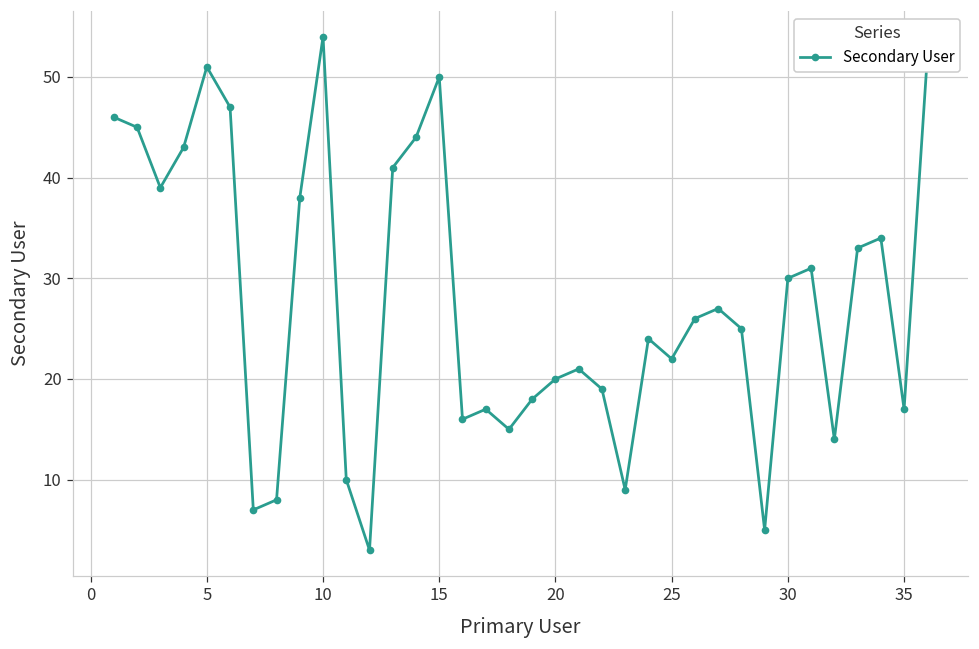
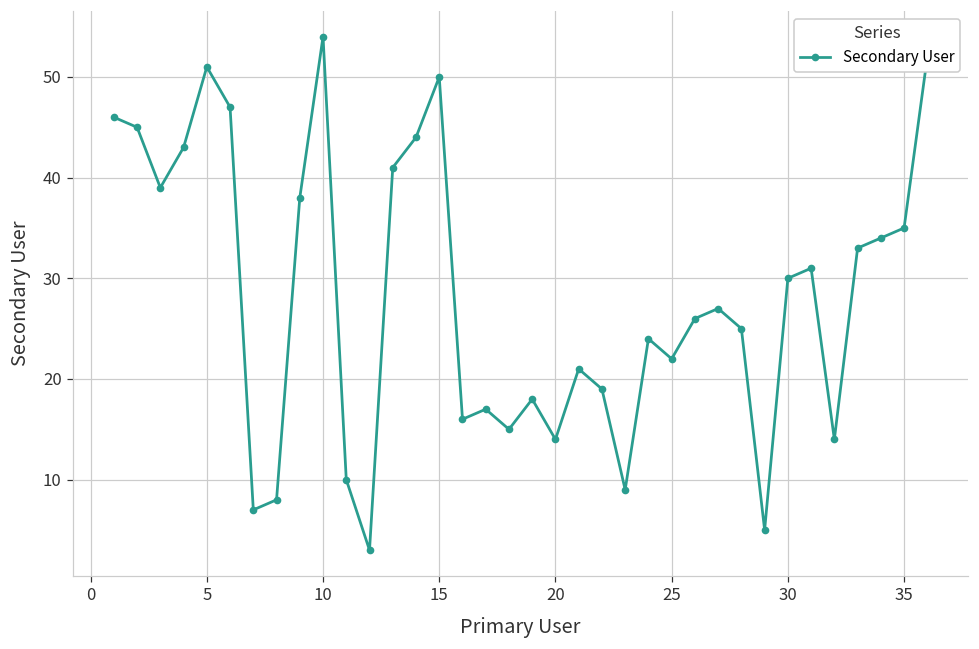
20: 20 -> 14
35: 17 -> 35
